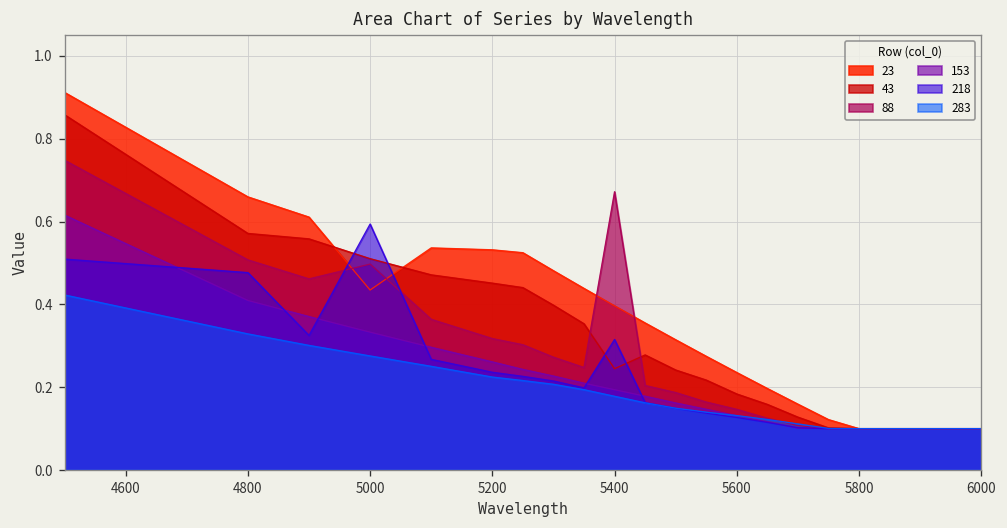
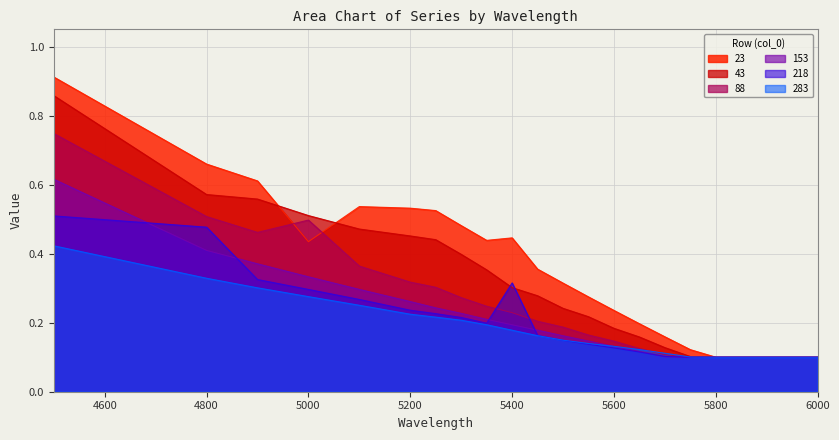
218, 5000: 0.59 -> 0.30
23, 5400: 0.40 -> 0.45
43, 5400: 0.24 -> 0.30
88, 5400: 0.67 -> 0.23
